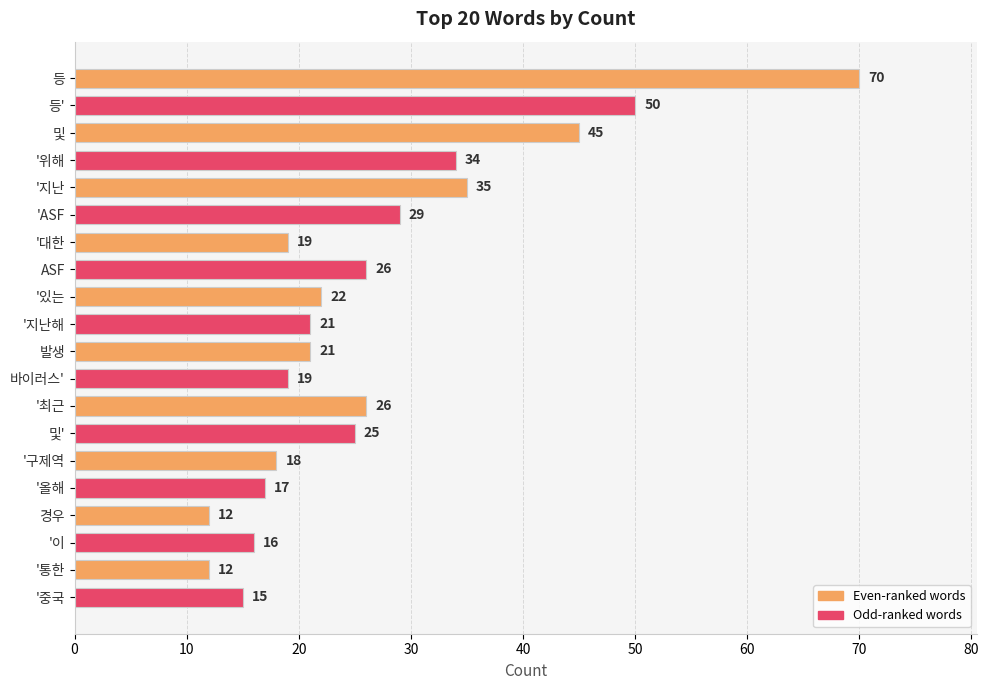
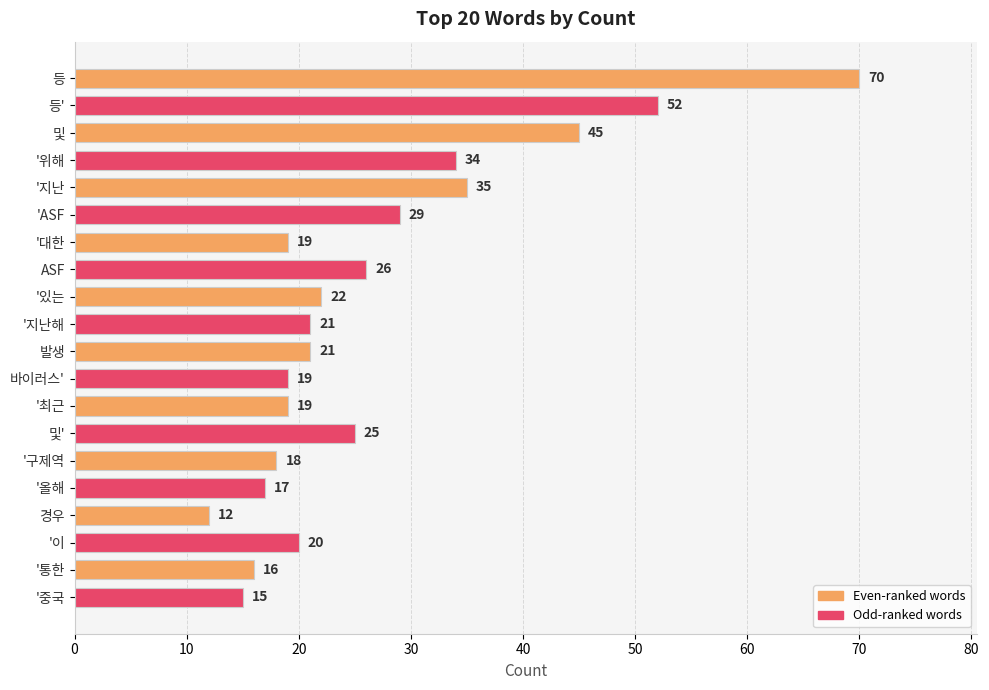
등': 50 -> 52
'최근: 26 -> 19
'이: 16 -> 20
'통한: 12 -> 16
